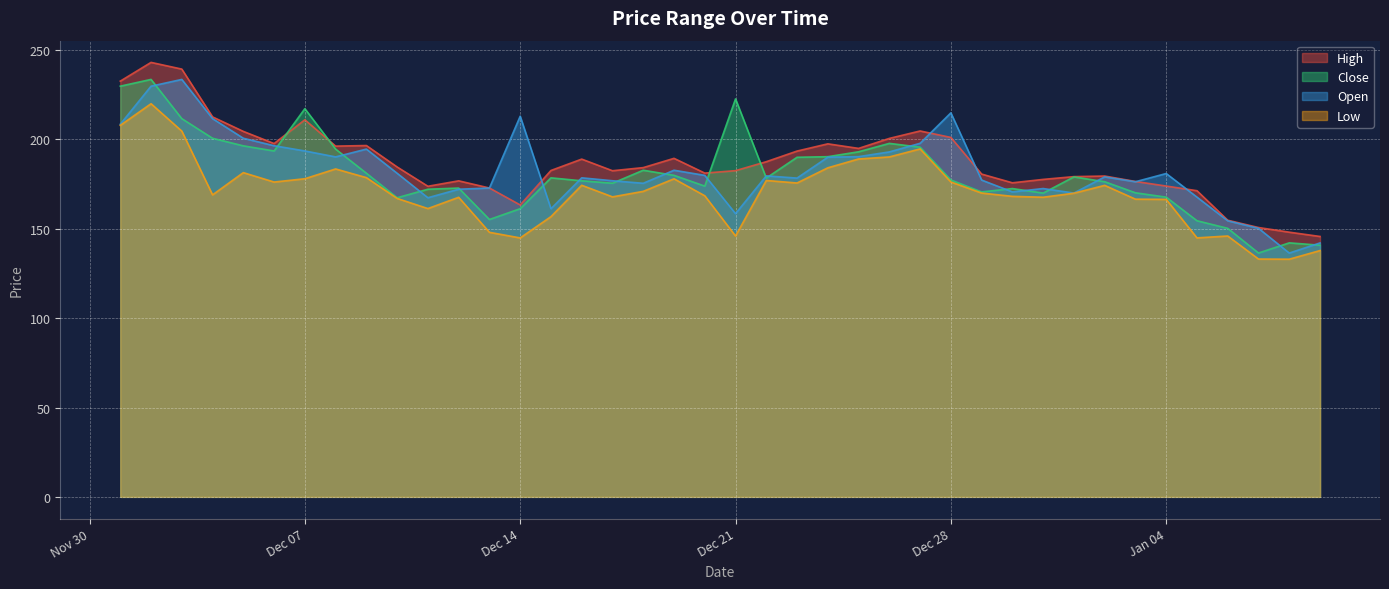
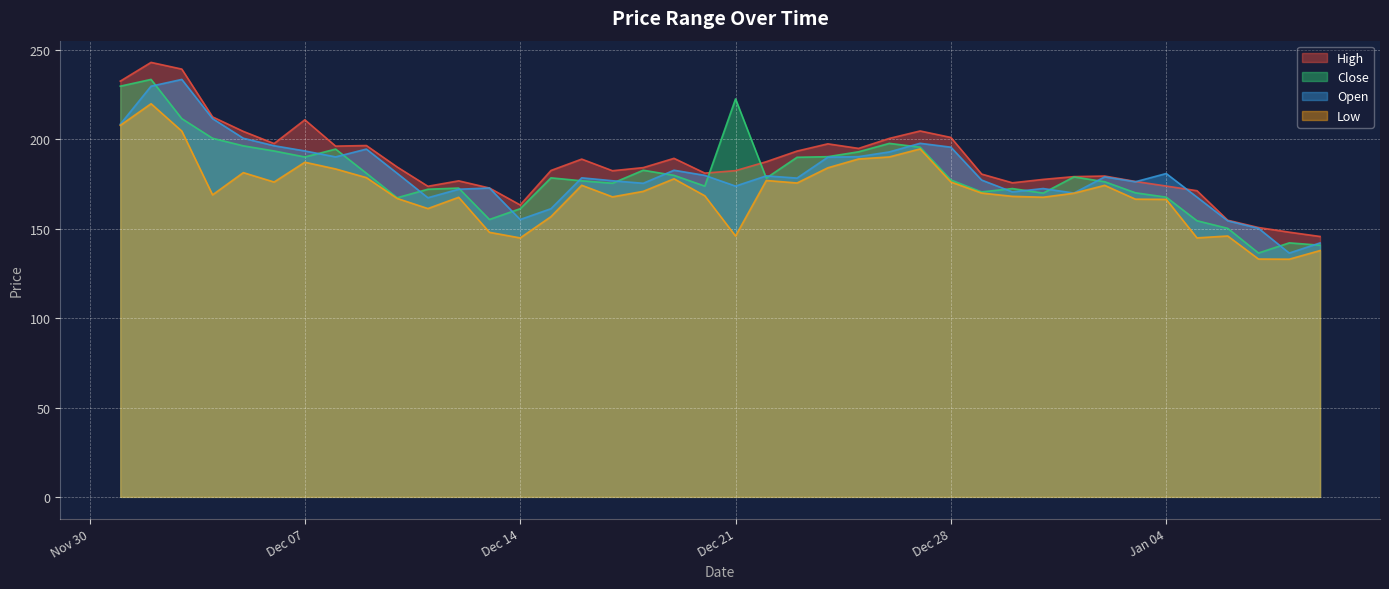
Close, Dec 07: 217 -> 190
Low, Dec 07: 178 -> 187
Open, Dec 14: 213 -> 155
Open, Dec 21: 159 -> 174
Open, Dec 28: 215 -> 196
